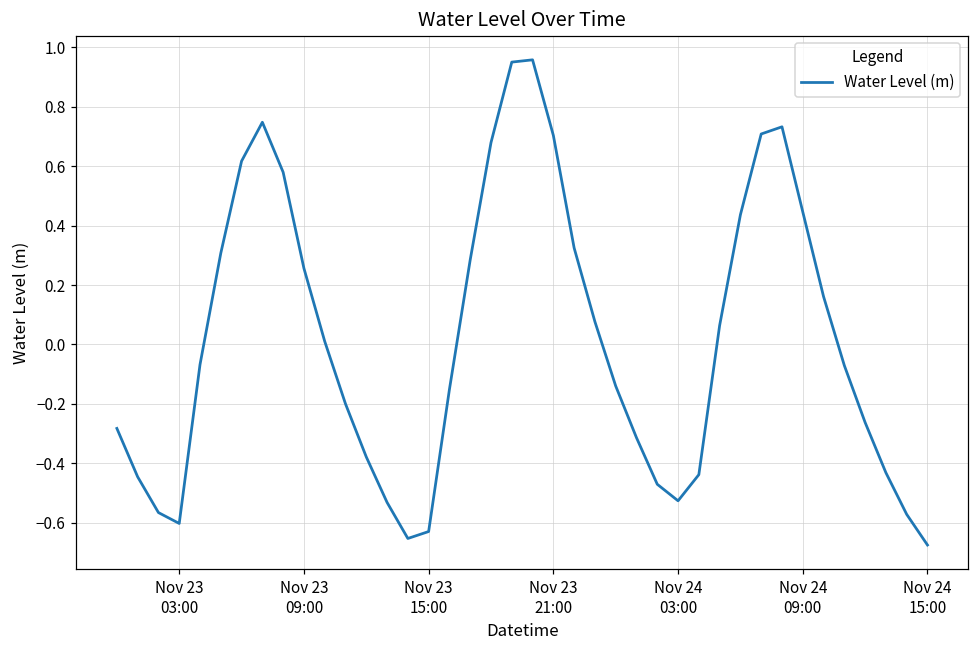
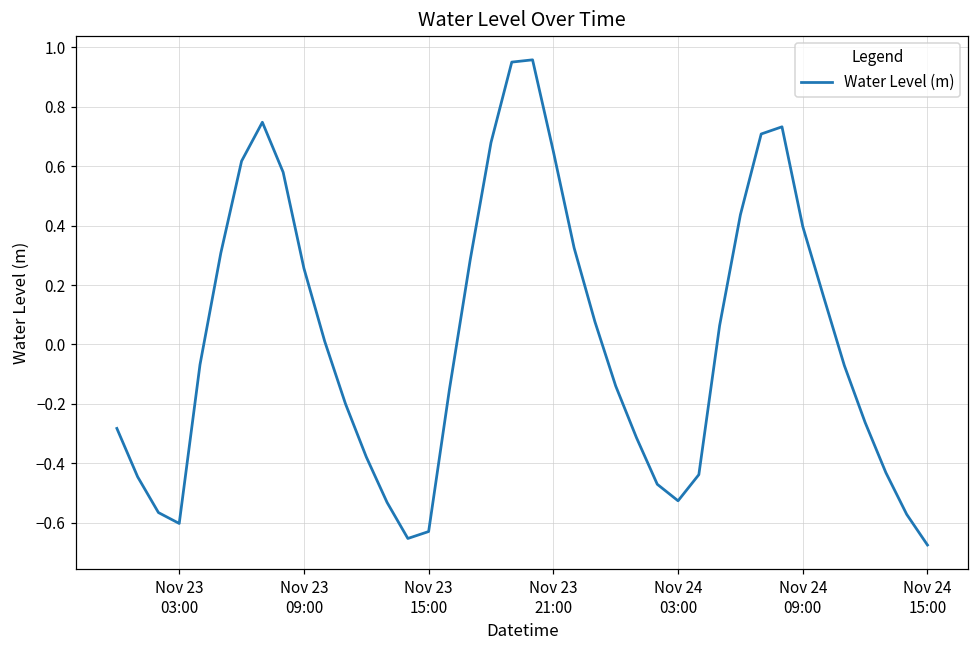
Nov 23 21:00: 0.70 -> 0.65
Nov 24 09:00: 0.45 -> 0.40
